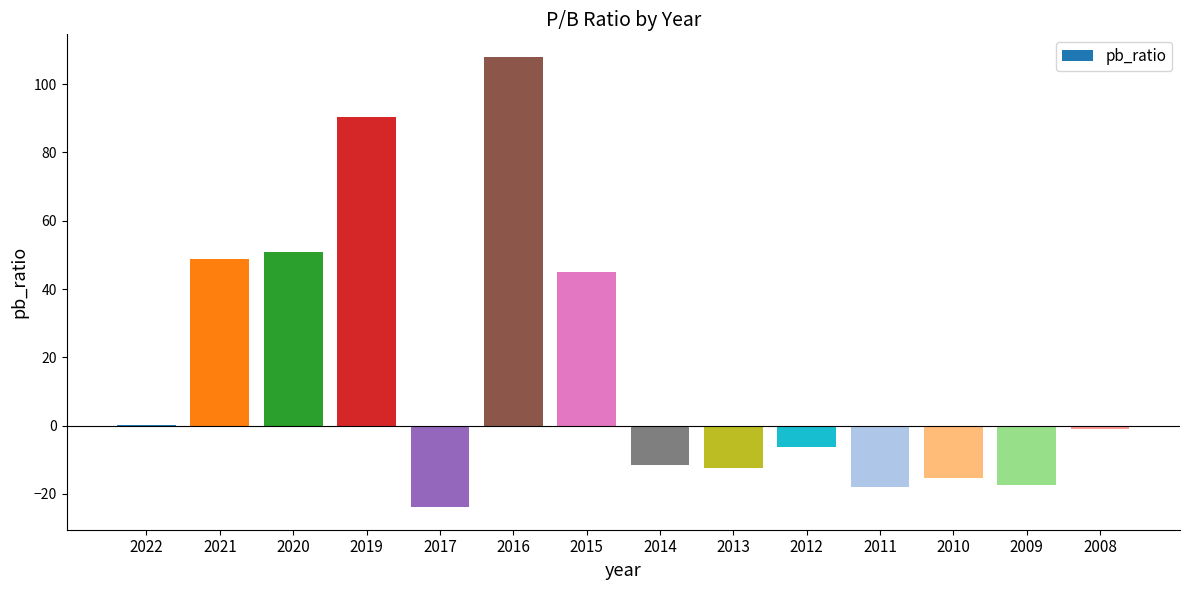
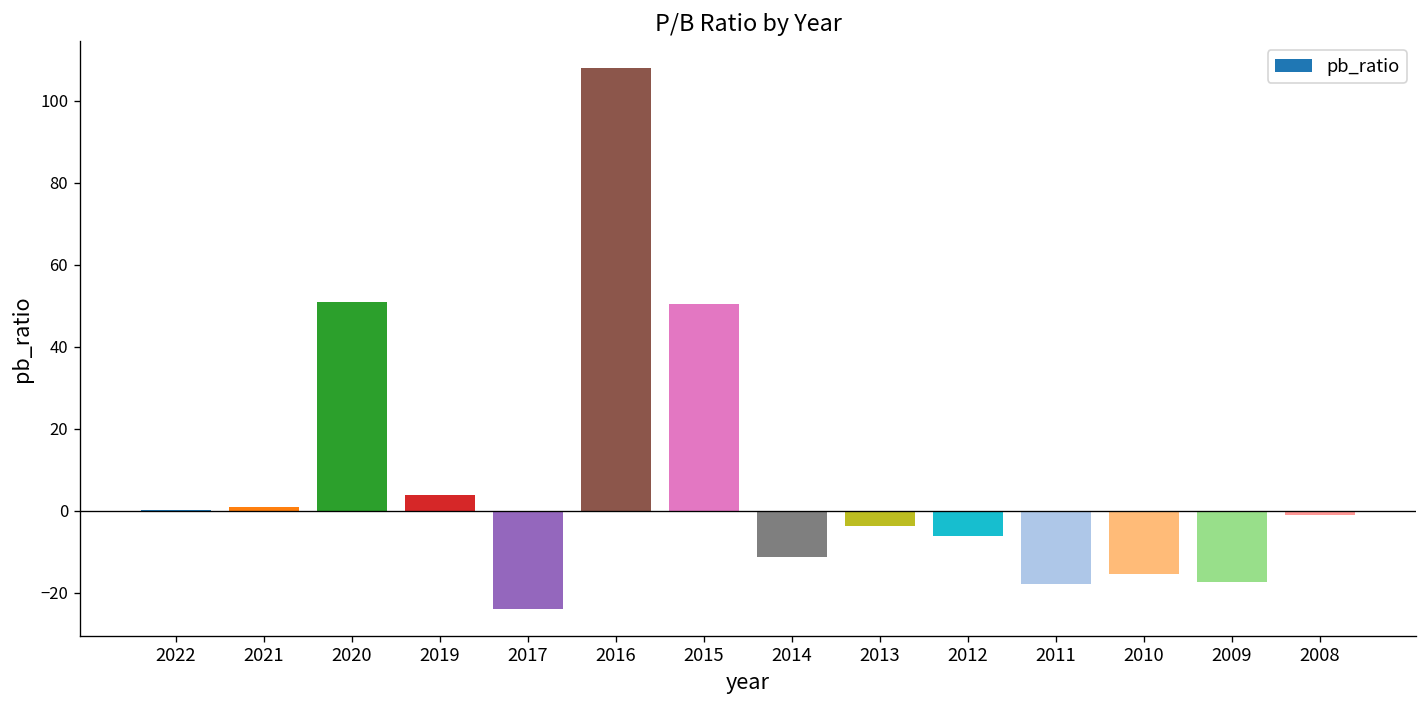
2021: 49 -> 1
2019: 90 -> 4
2015: 45 -> 51
2013: -12 -> -4
